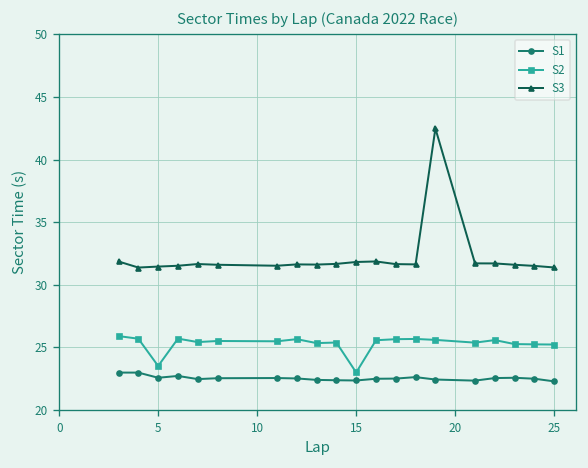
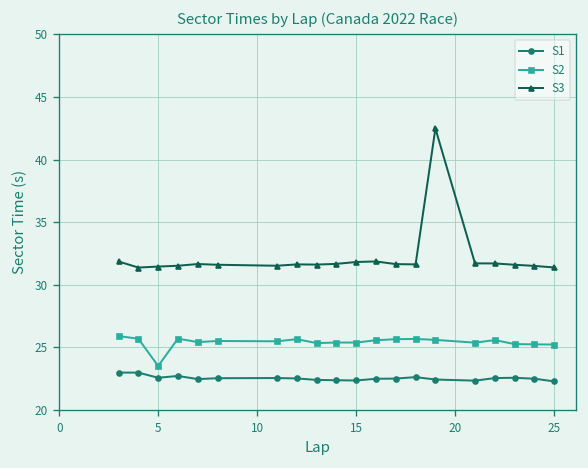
S2, 15: 23.0 -> 25.4
